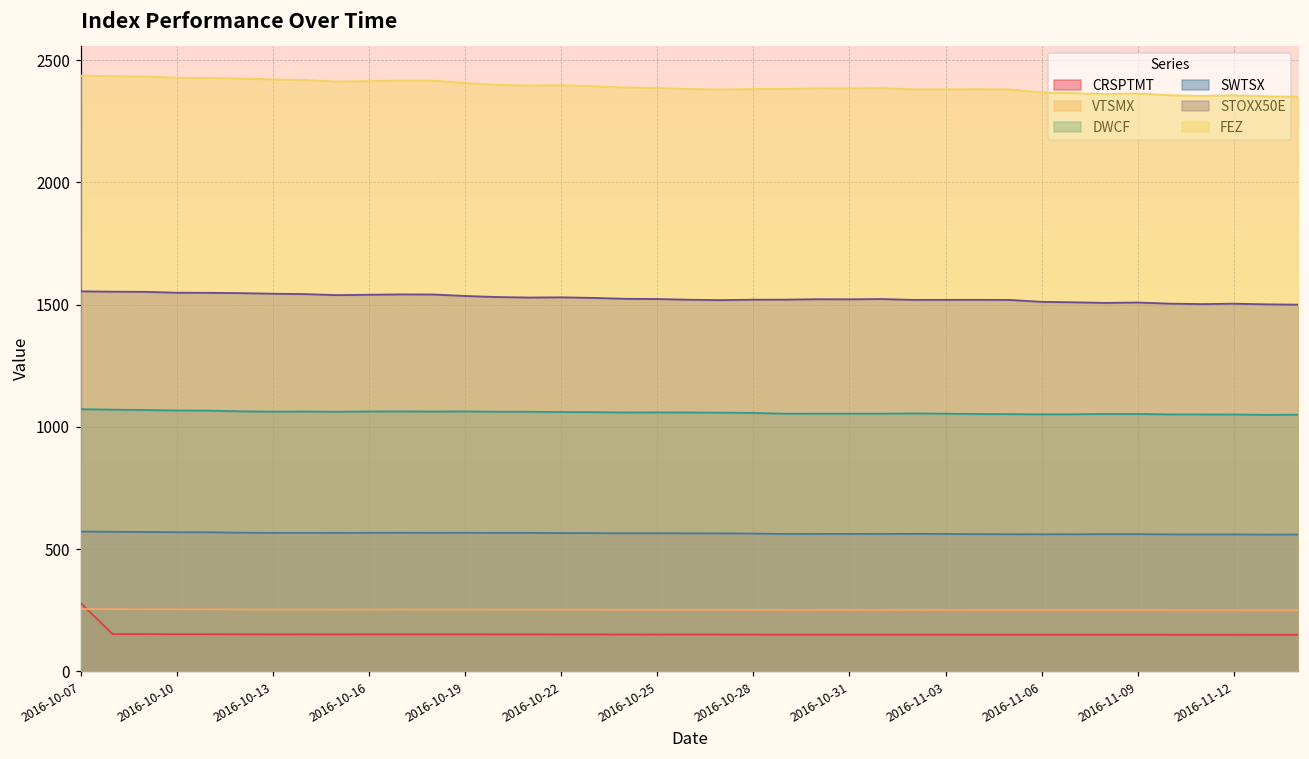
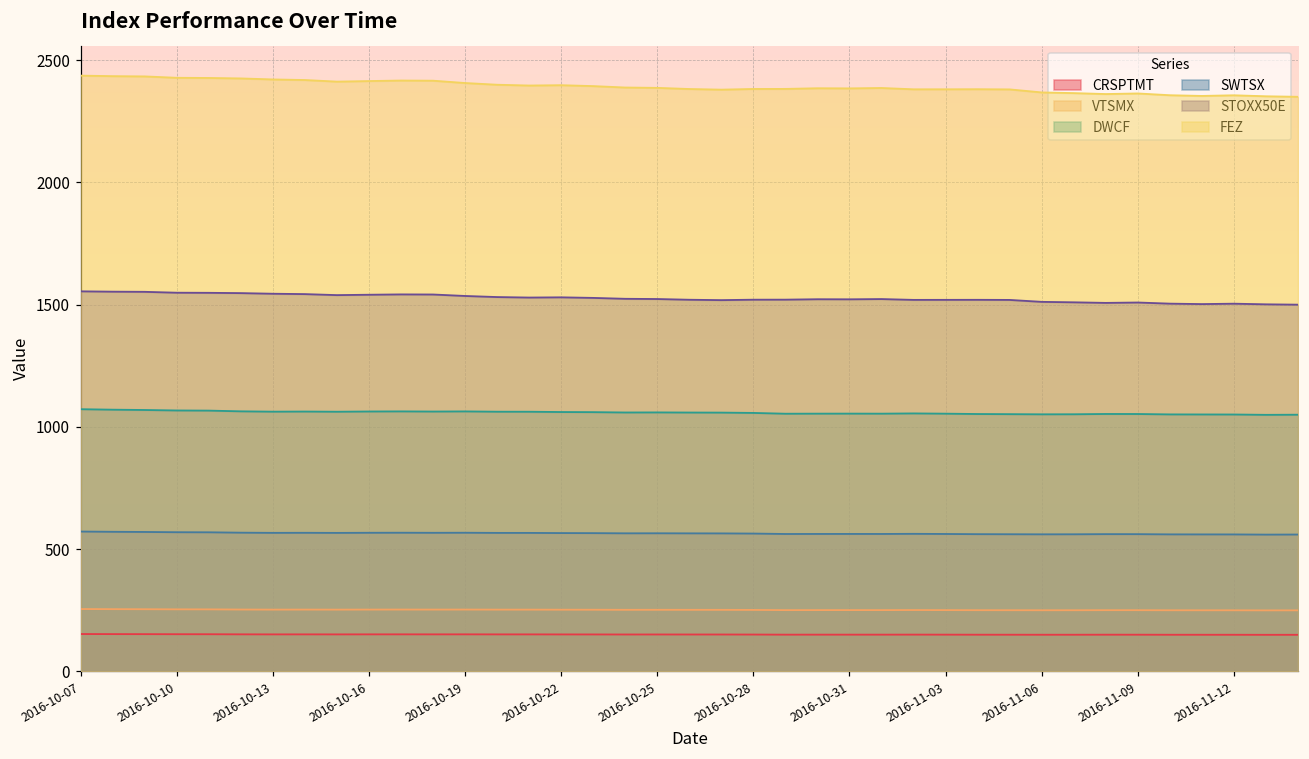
CRSPTMT, 2016-10-07: 280 -> 150
